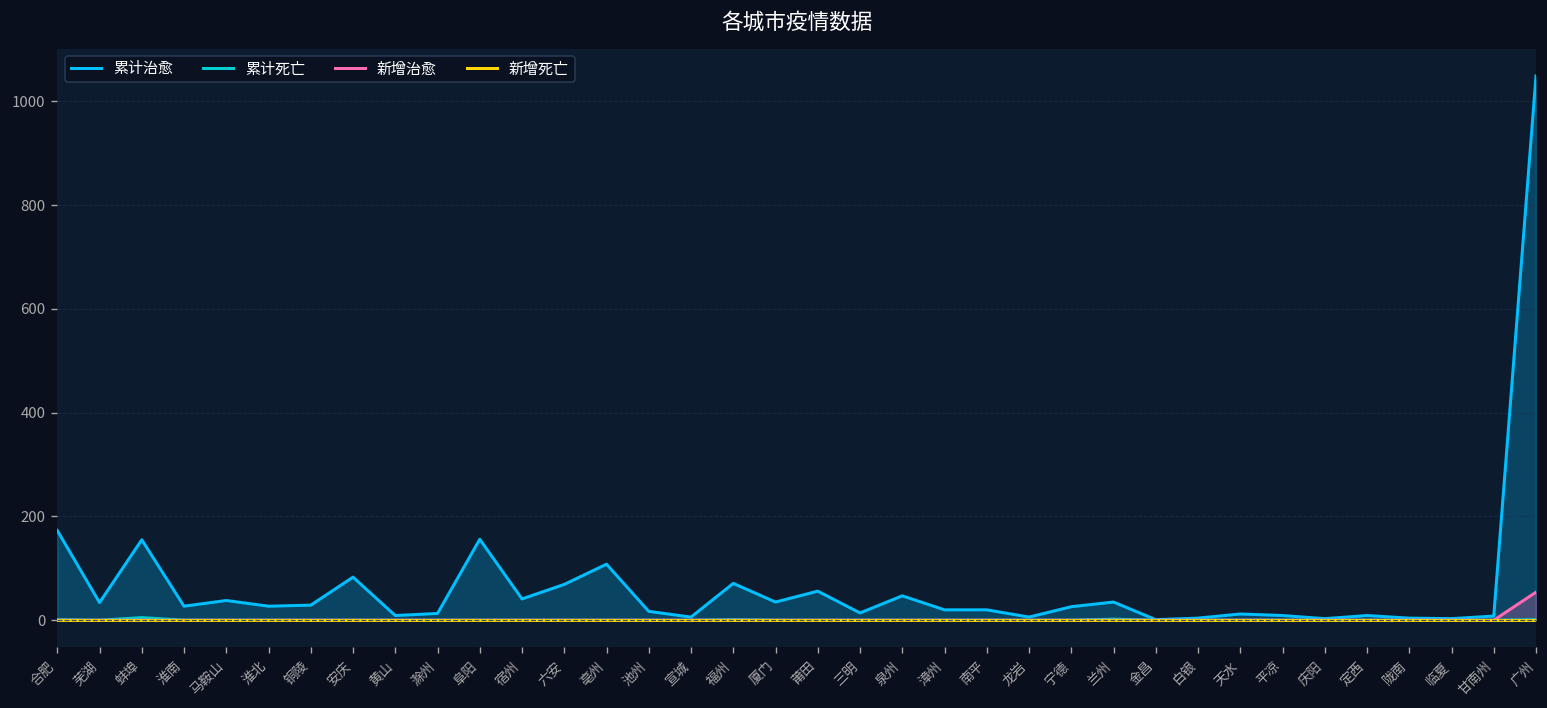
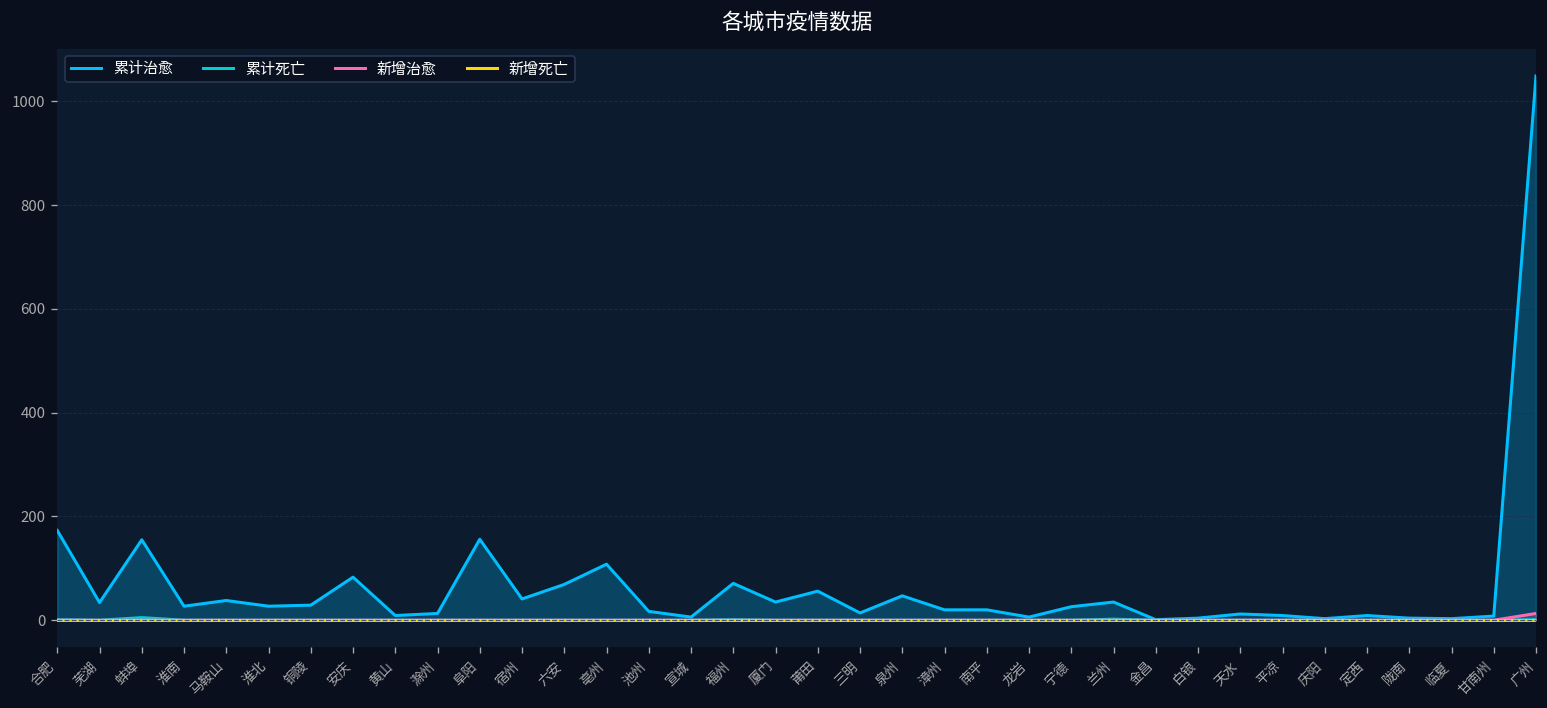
新增治愈, 广州: 50 -> 10
